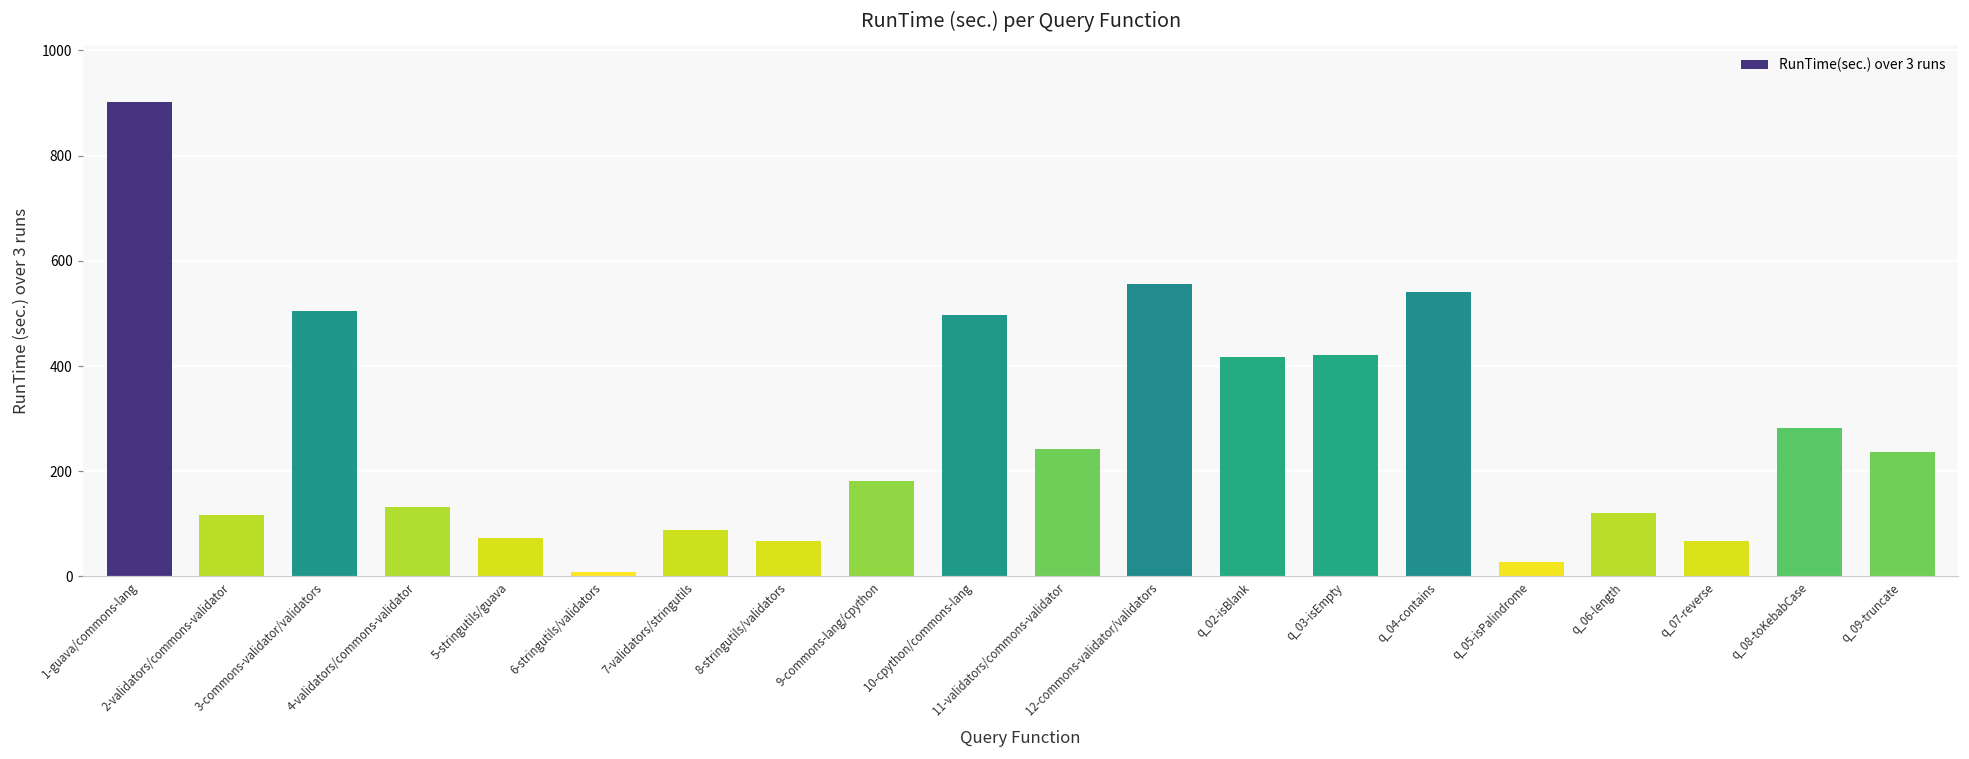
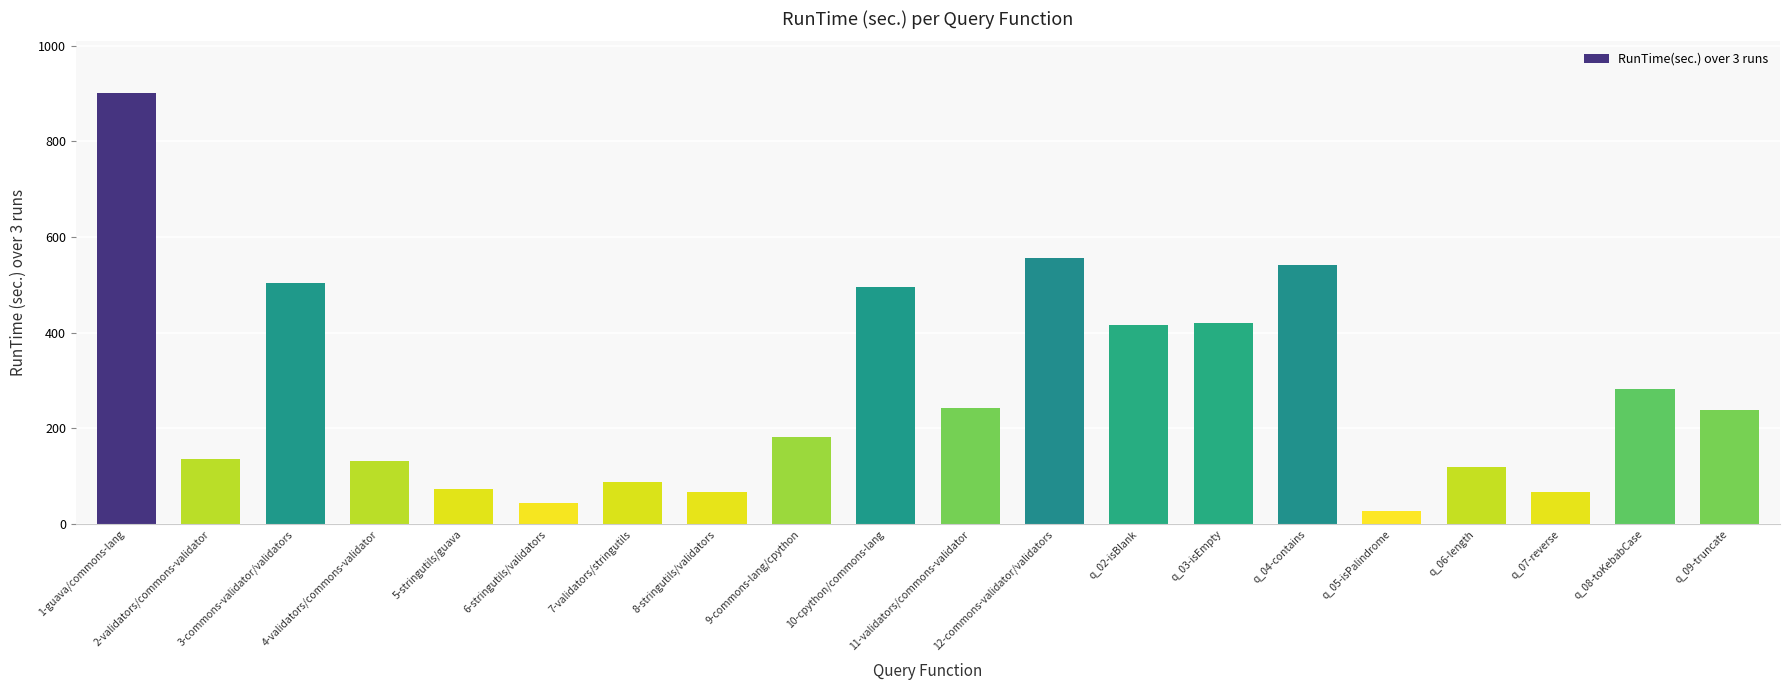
2-validators/commons-validator: 120 -> 140
6-stringutils/validators: 10 -> 40
